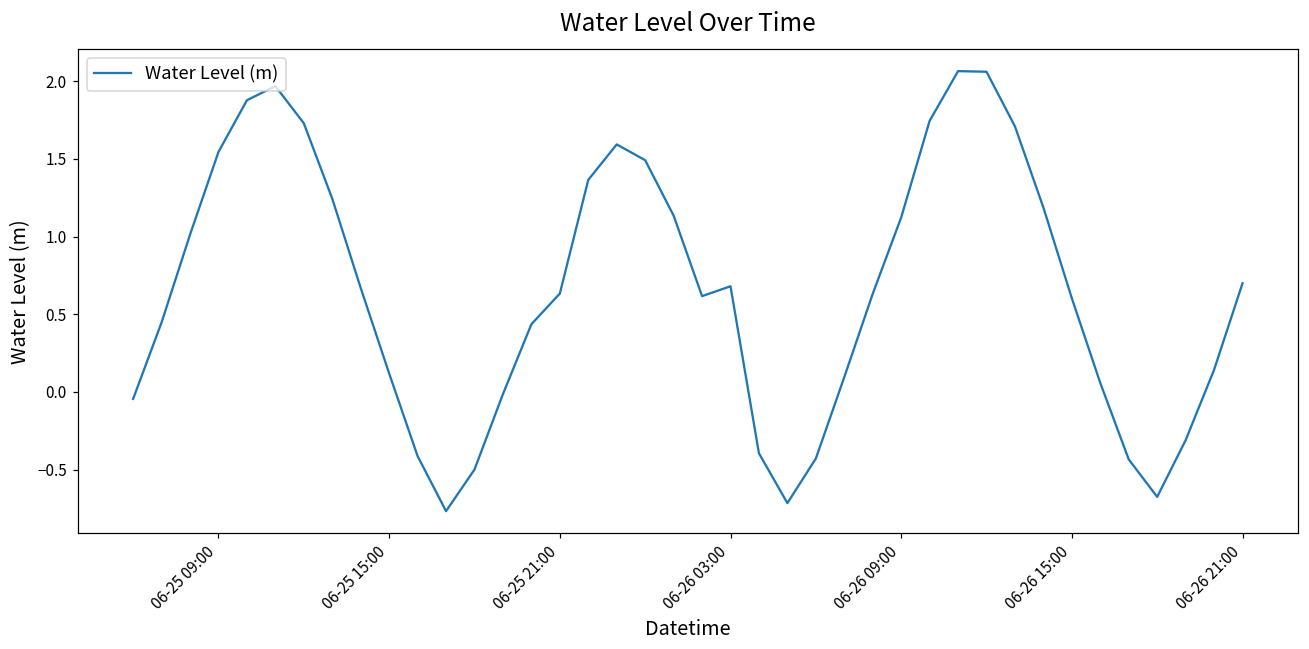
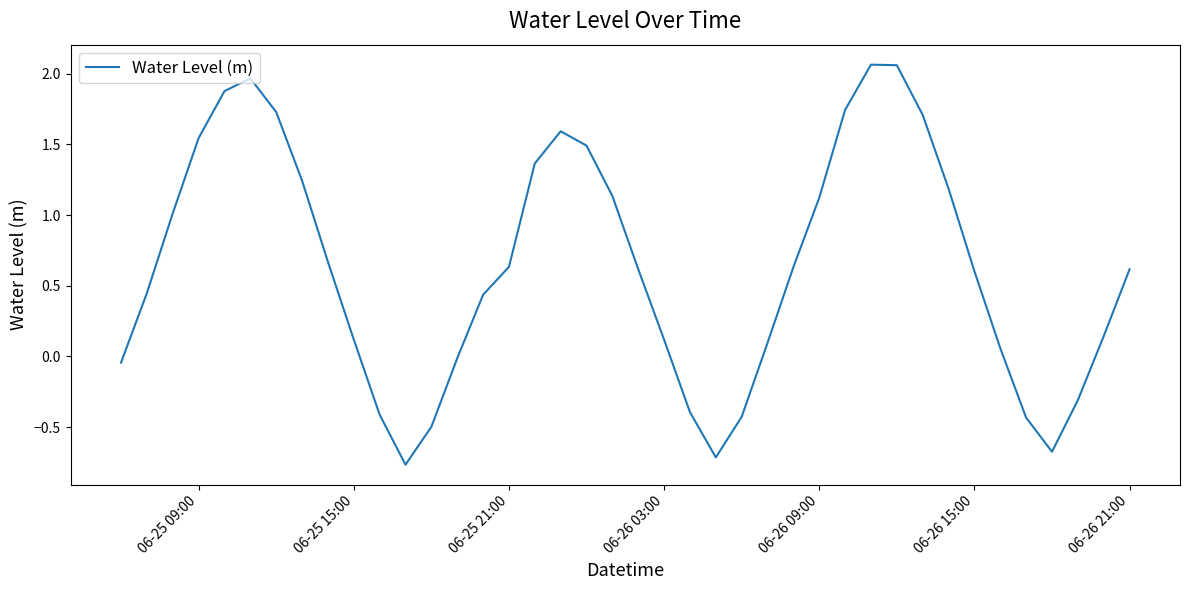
06-26 03:00: 0.68 -> 0.12
06-26 21:00: 0.70 -> 0.62
